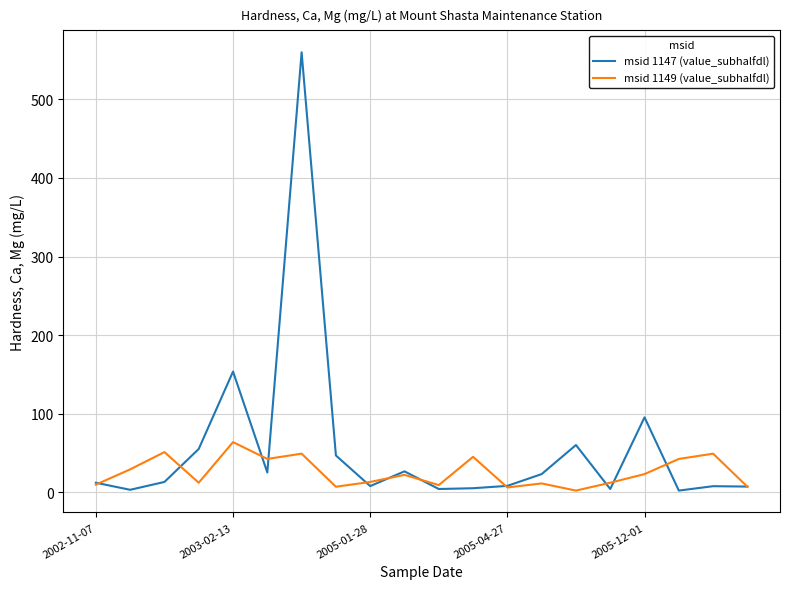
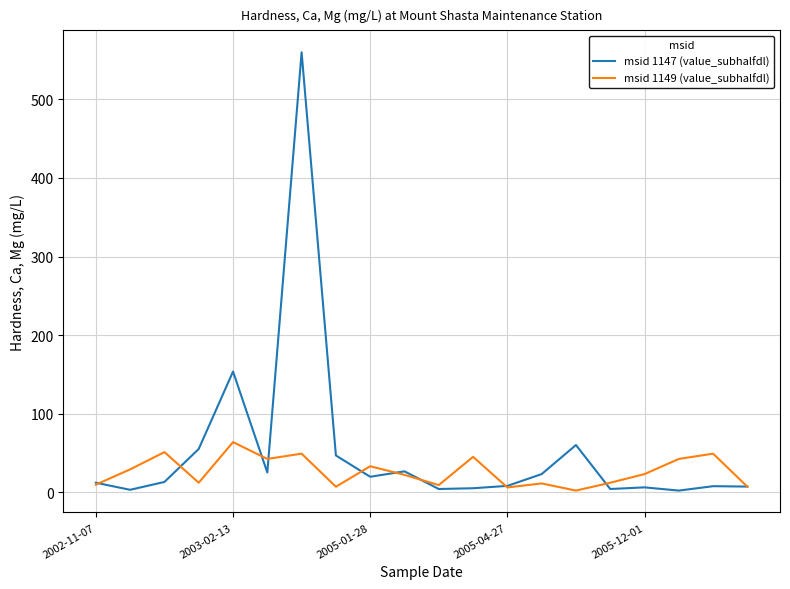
msid 1147 (value_subhalfdl), 2005-01-28: 10 -> 20
msid 1149 (value_subhalfdl), 2005-01-28: 10 -> 30
msid 1147 (value_subhalfdl), 2005-12-01: 100 -> 10
